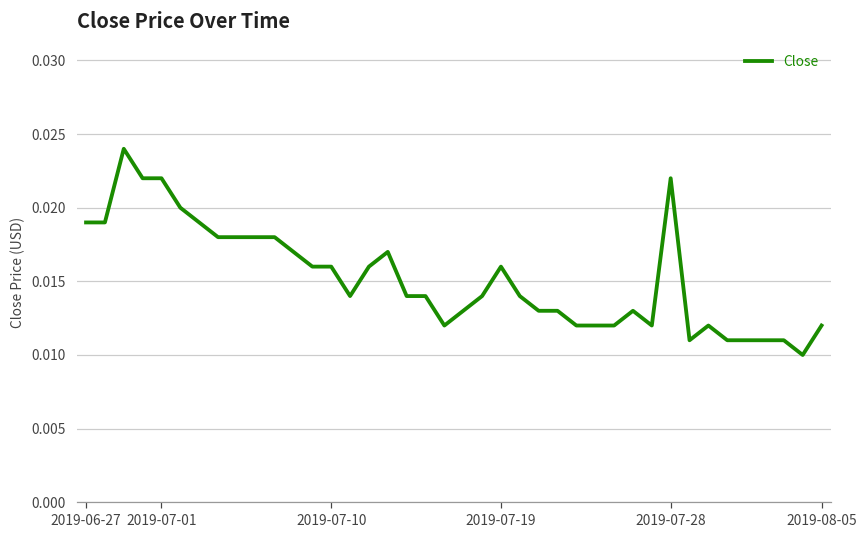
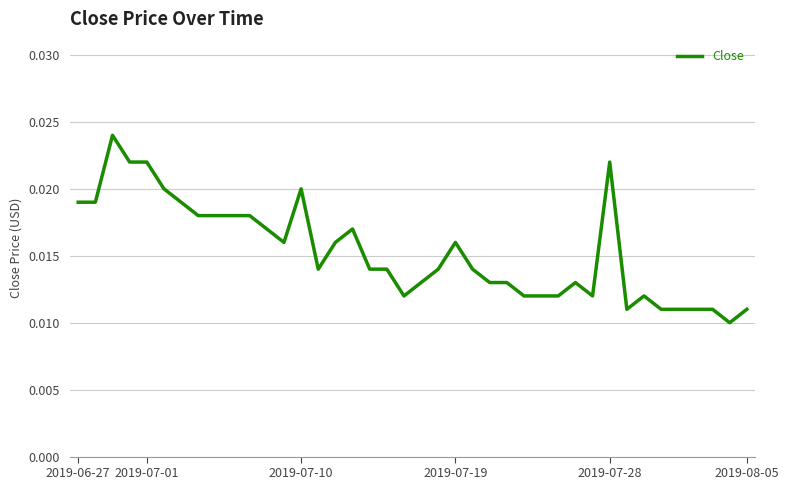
2019-07-10: 0.016 -> 0.020
2019-08-05: 0.012 -> 0.011
